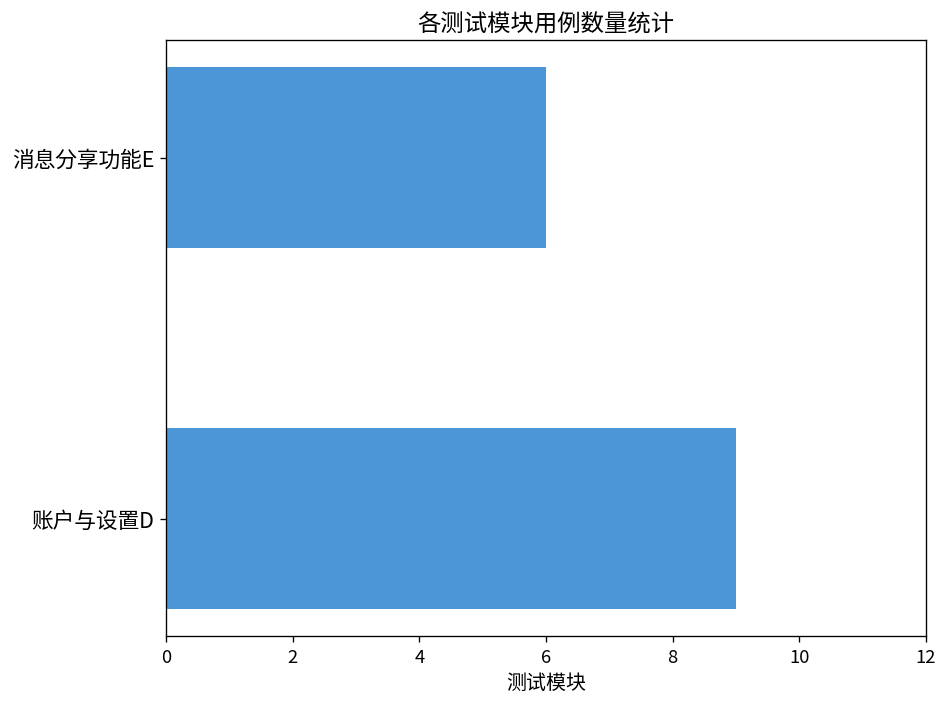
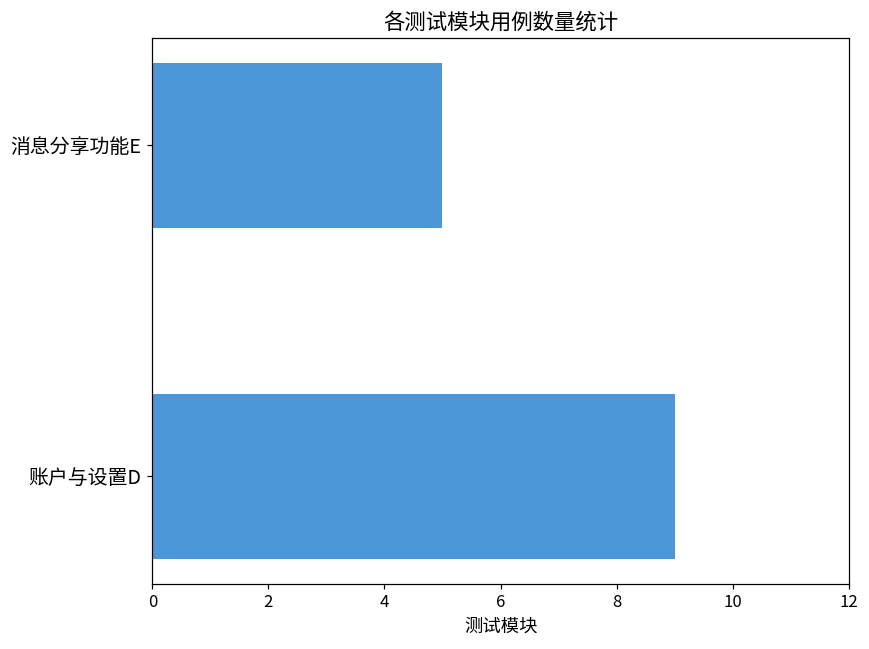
消息分享功能E: 6 -> 5
